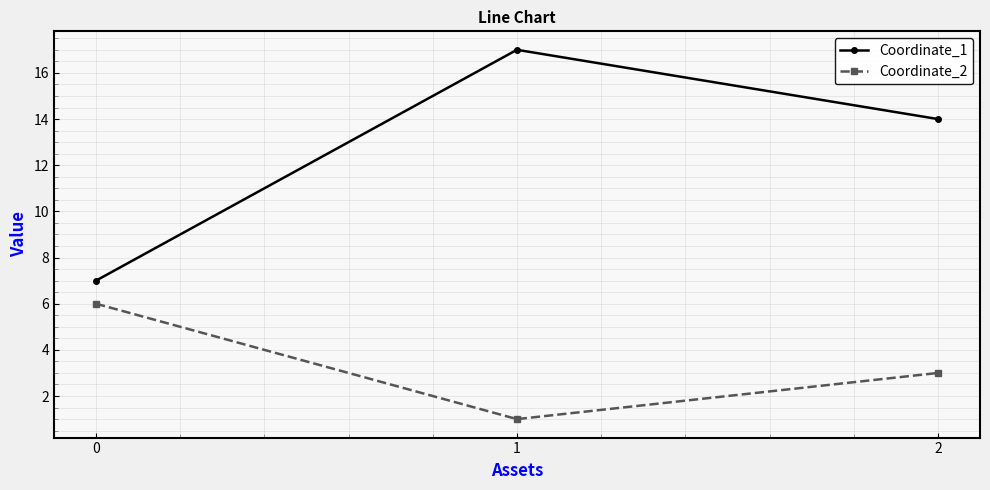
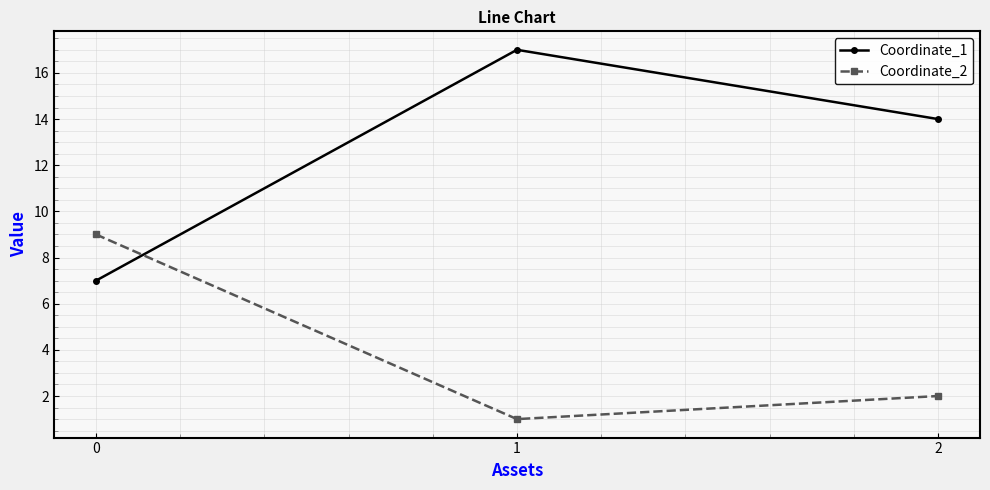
Coordinate_2, 0: 6 -> 9
Coordinate_2, 2: 3 -> 2
